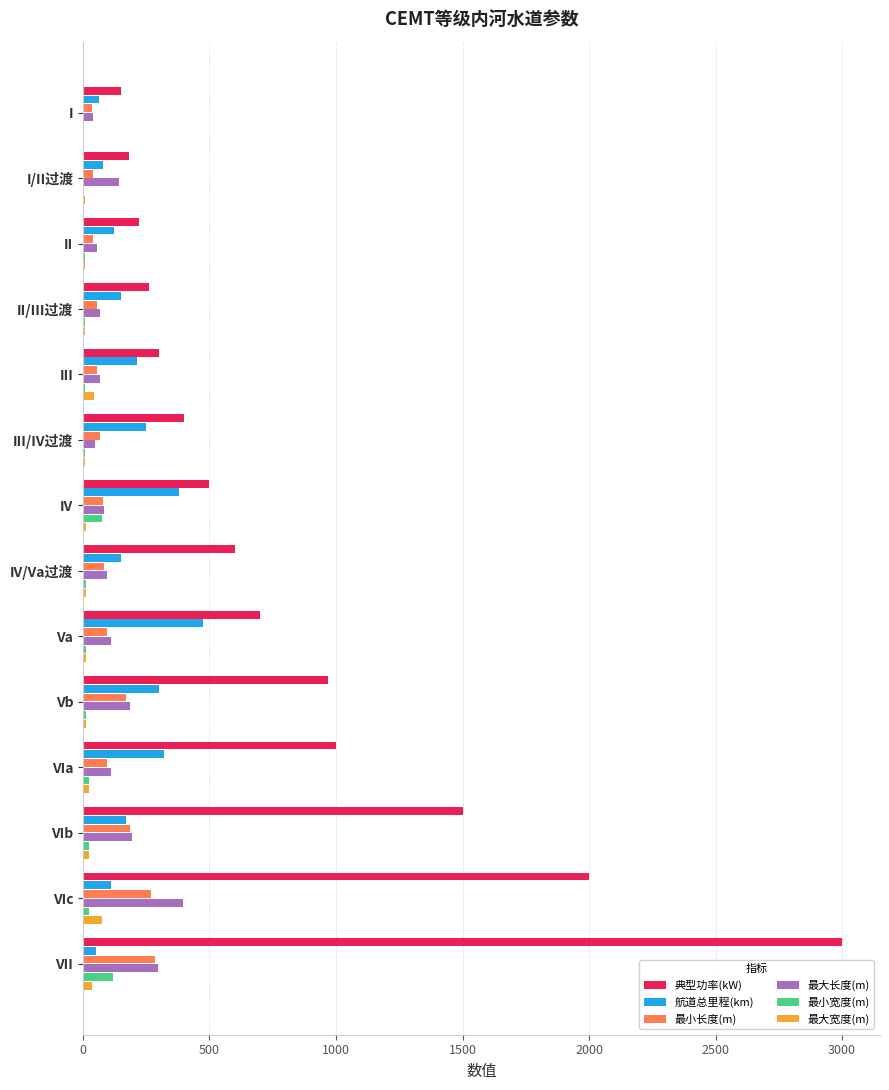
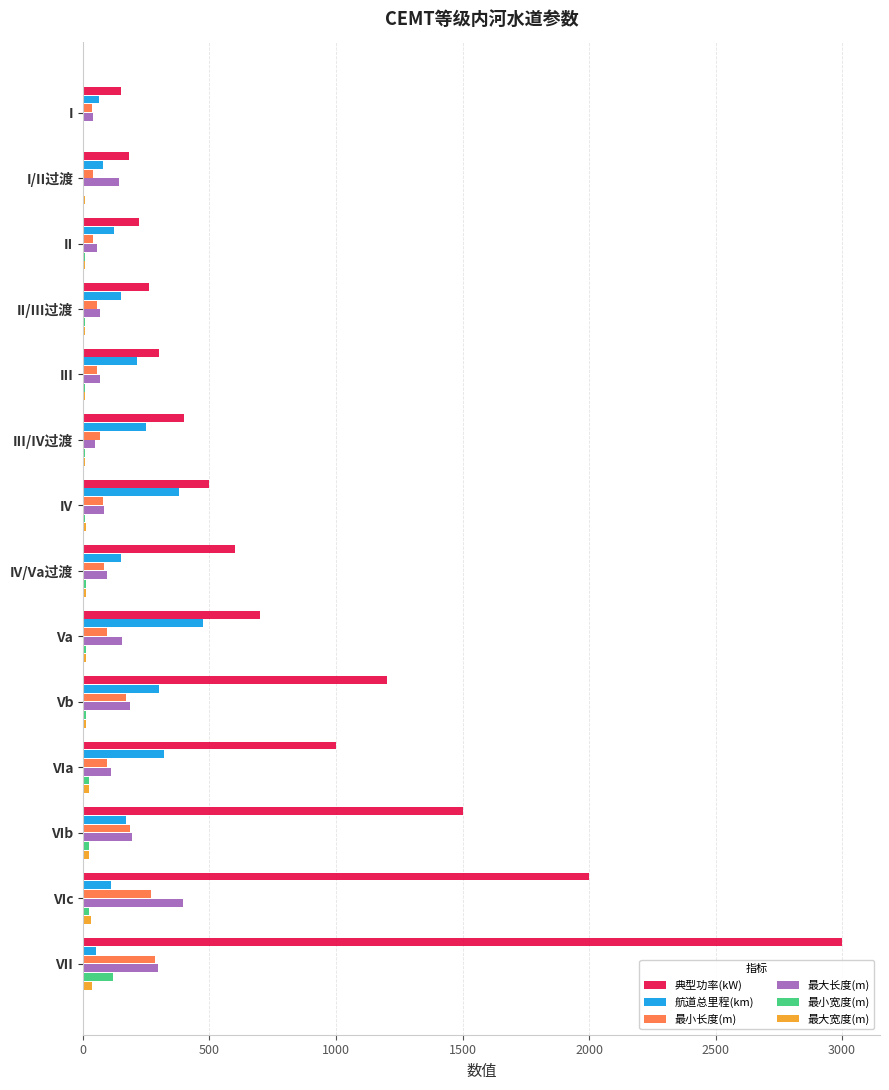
最大宽度(m), III: 50 -> 10
最小宽度(m), IV: 80 -> 10
最大长度(m), Va: 110 -> 150
典型功率(kW), Vb: 970 -> 1200
最大宽度(m), VIc: 70 -> 30
